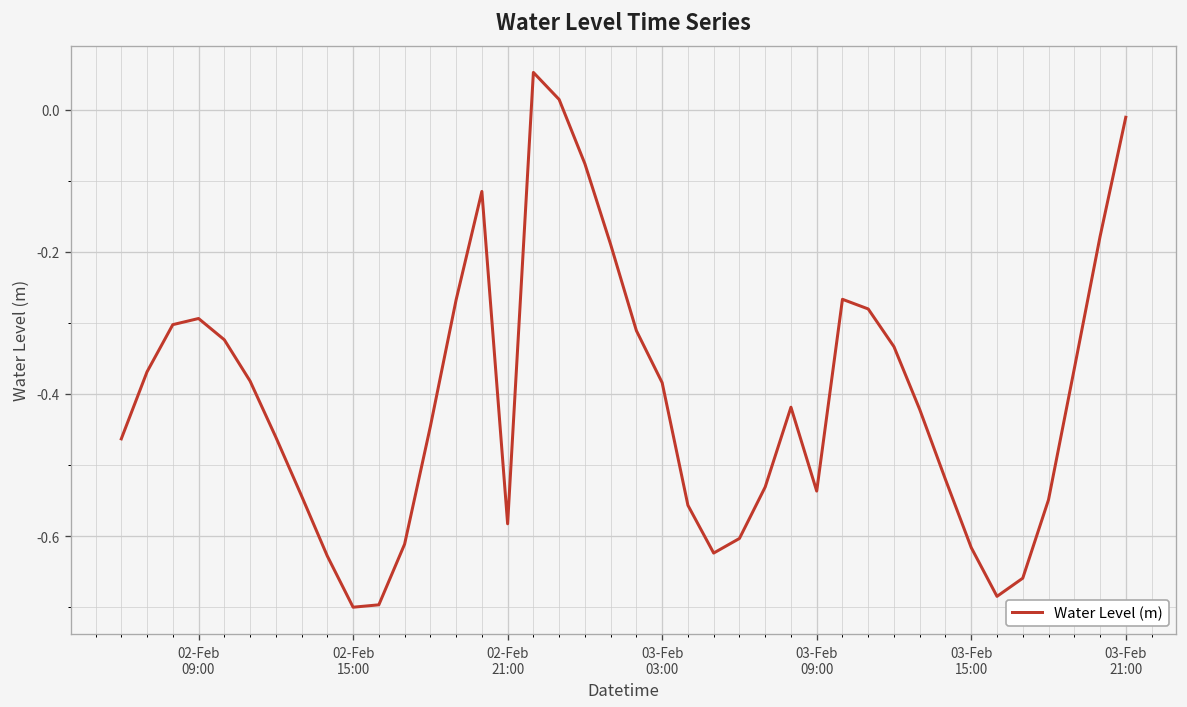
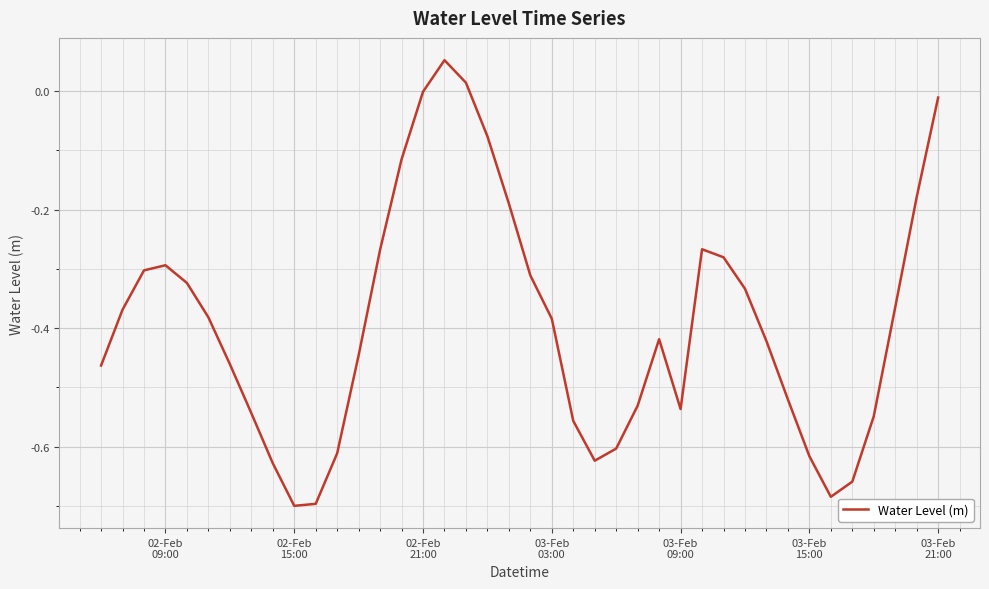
02-Feb 21:00: -0.58 -> 0.00
